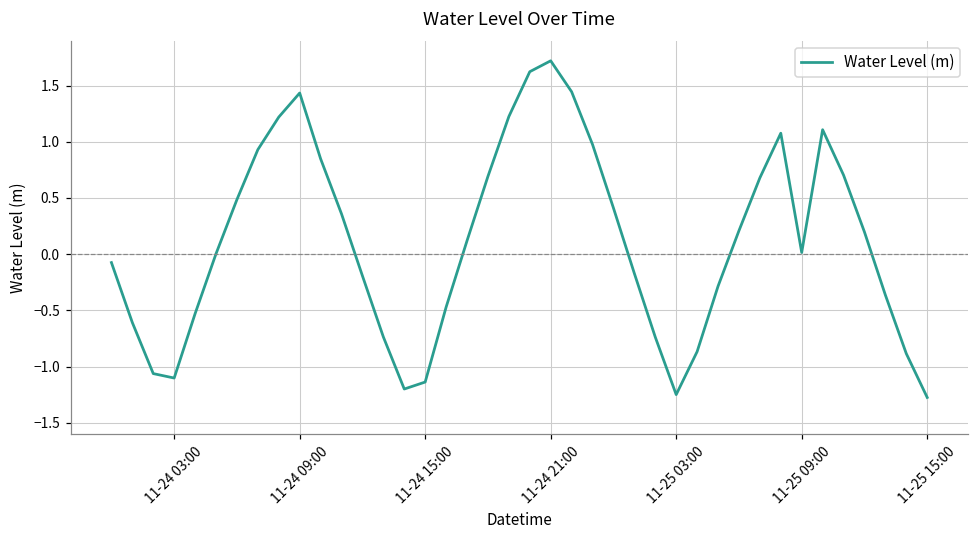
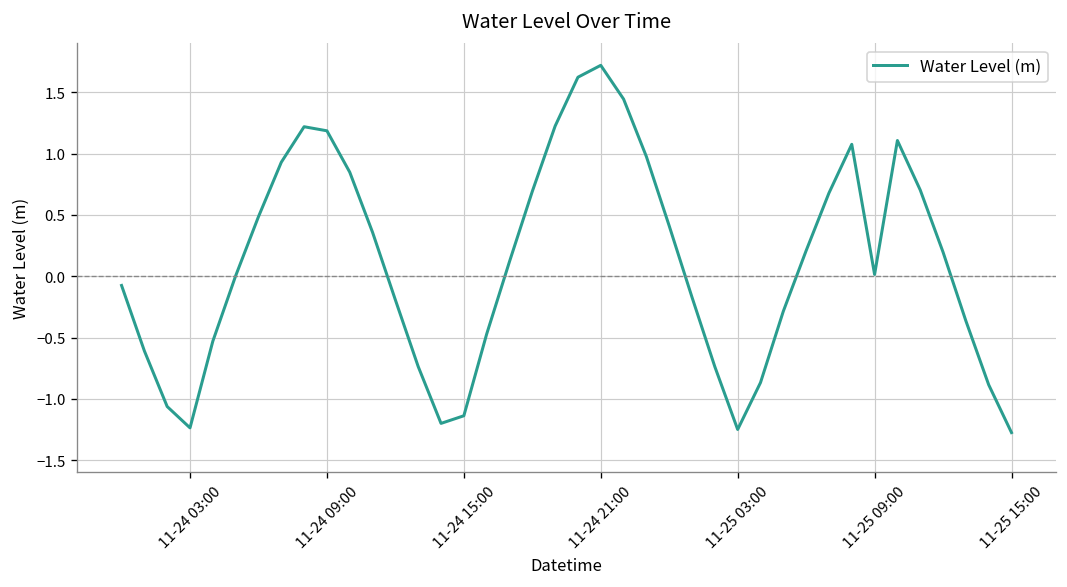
11-24 03:00: -1.10 -> -1.24
11-24 09:00: 1.43 -> 1.19
